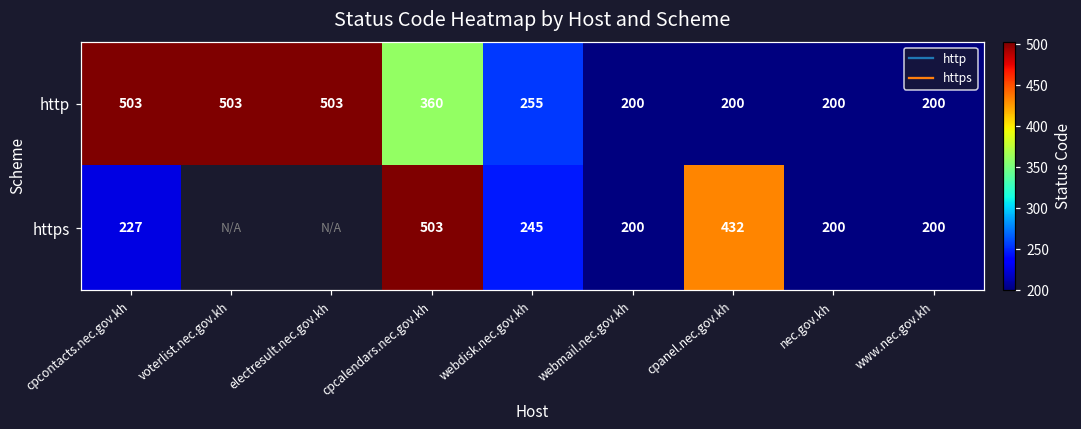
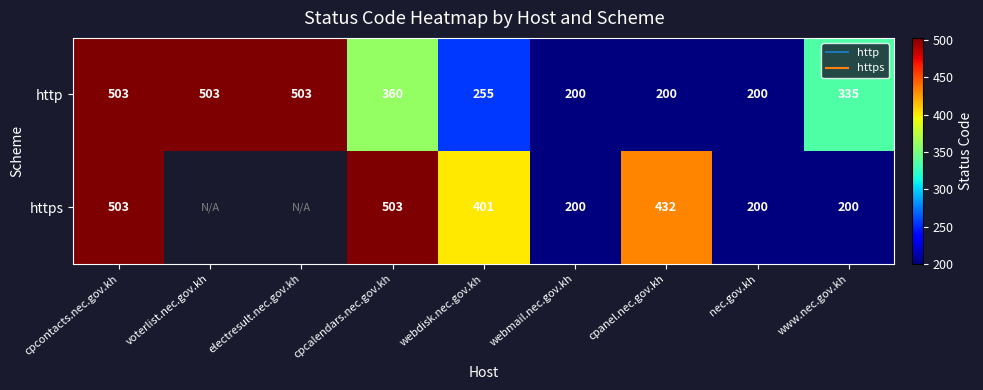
http, www.nec.gov.kh: 200 -> 335
https, cpcontacts.nec.gov.kh: 227 -> 503
https, webdisk.nec.gov.kh: 245 -> 401
